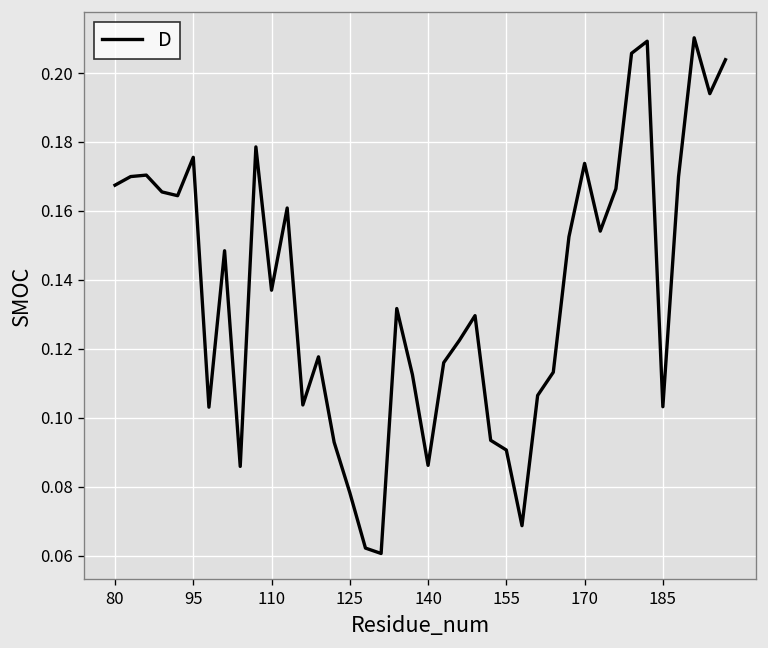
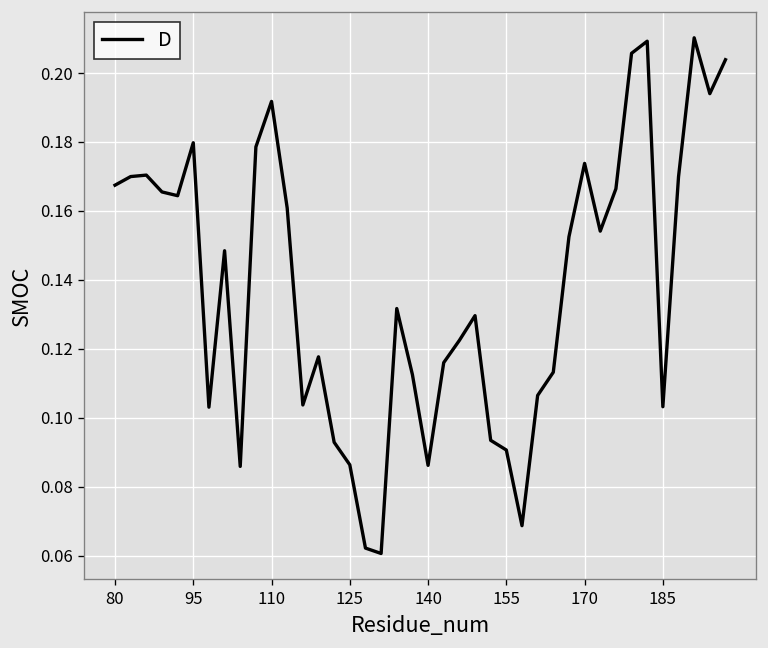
95: 0.176 -> 0.180
110: 0.137 -> 0.192
125: 0.078 -> 0.086
